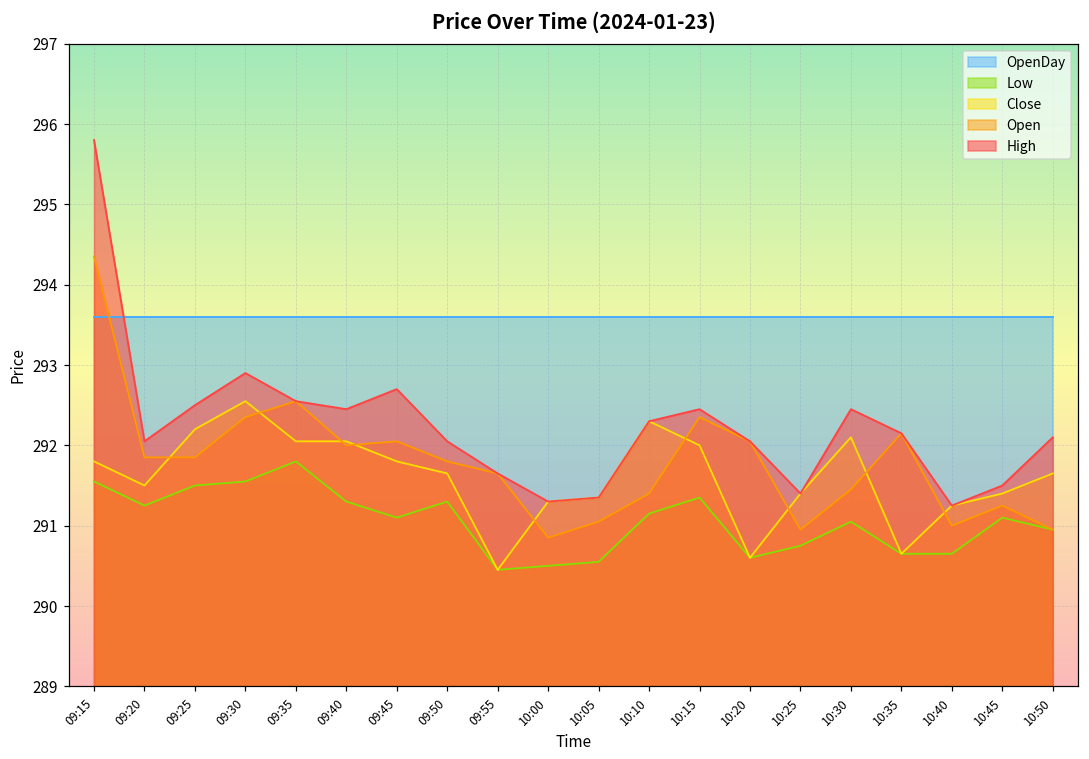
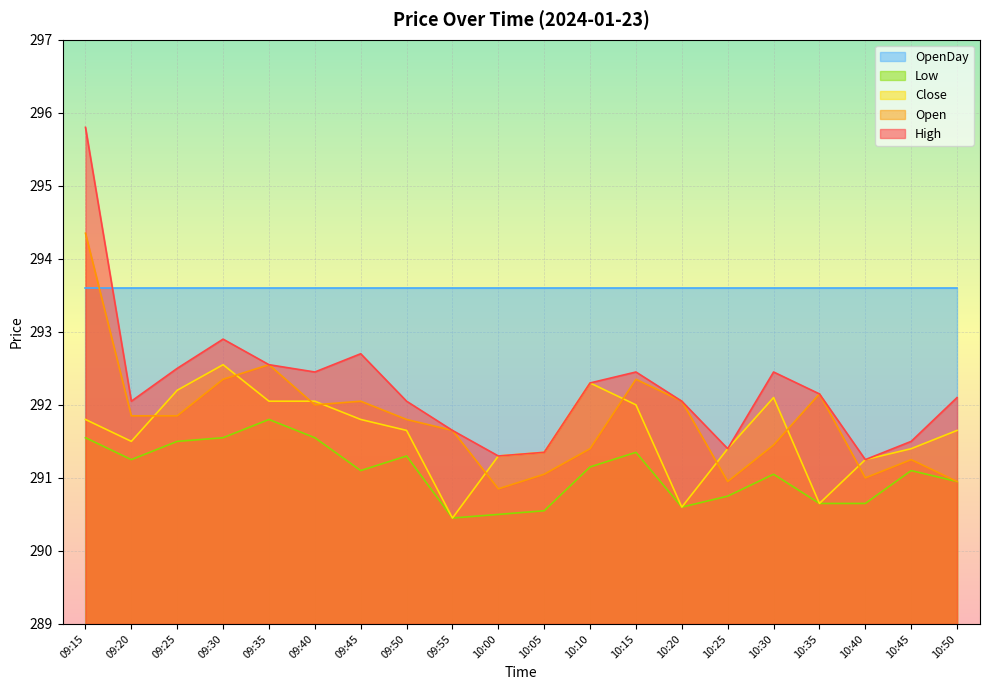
Low, 09:40: 291.3 -> 291.6
